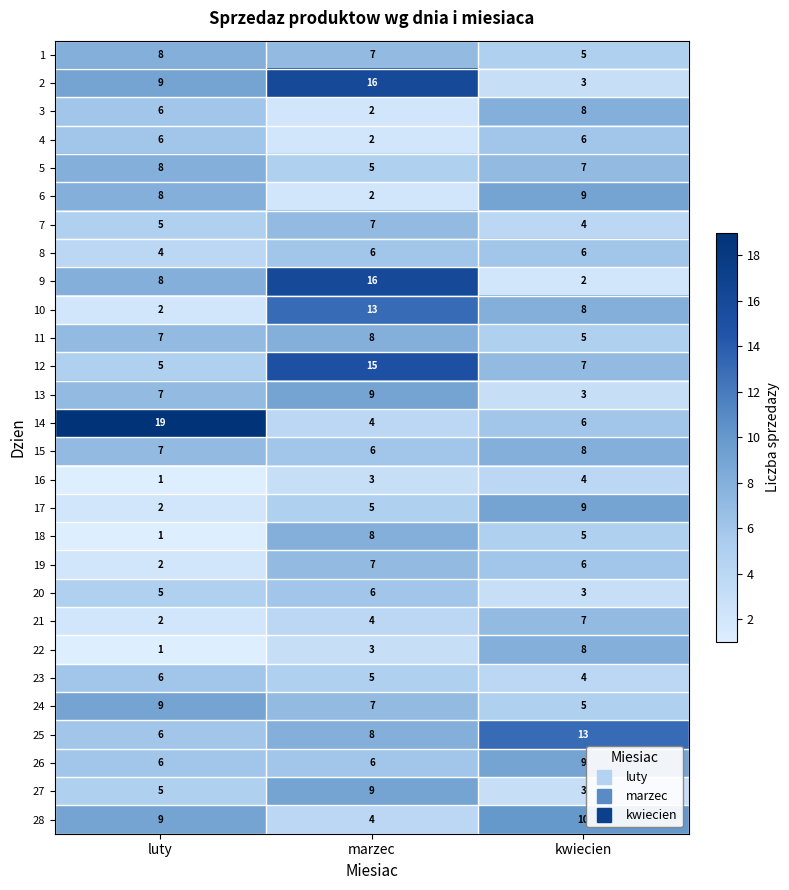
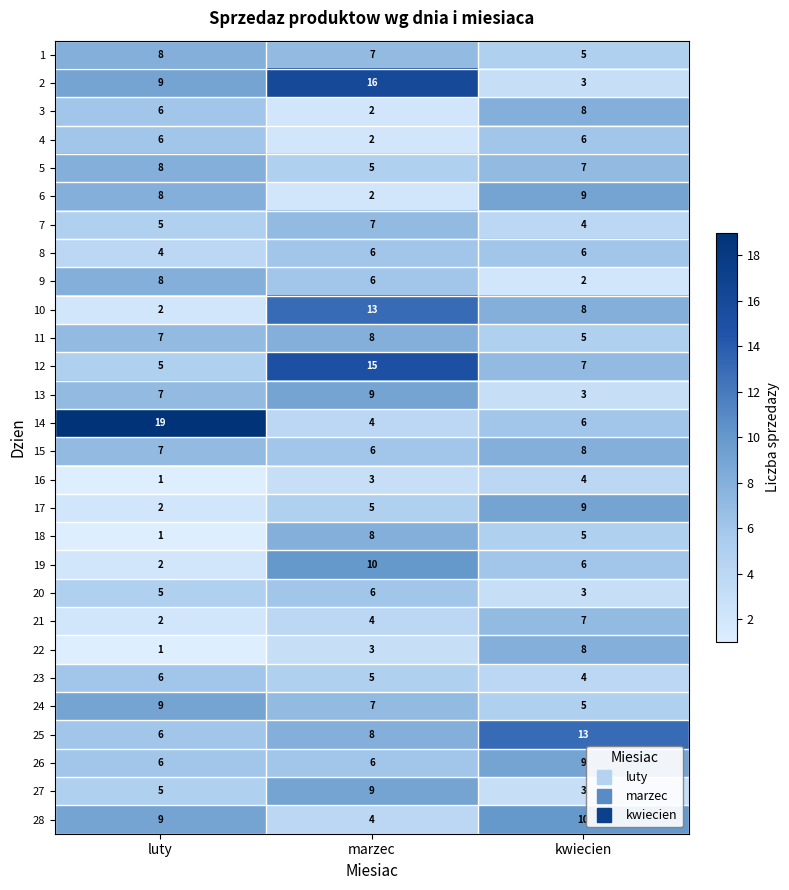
9, marzec: 16 -> 6
19, marzec: 7 -> 10
